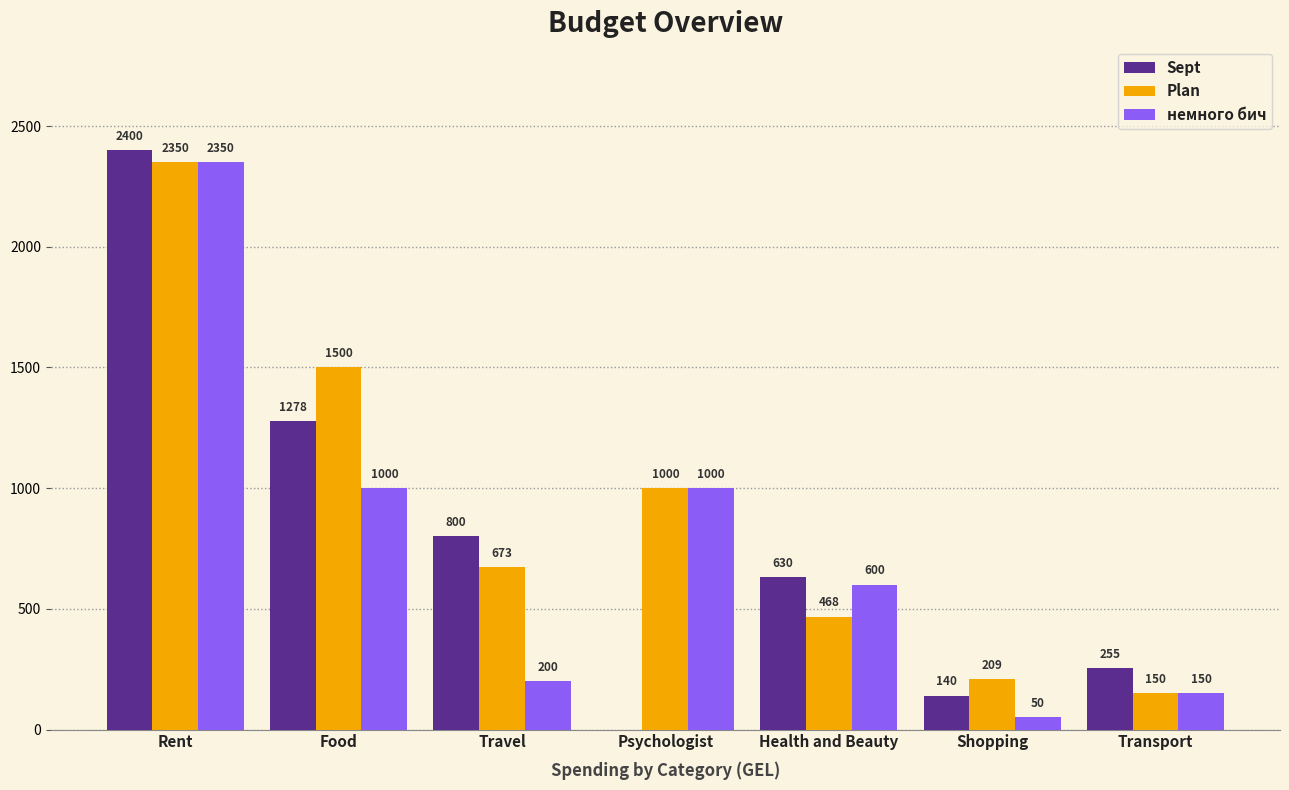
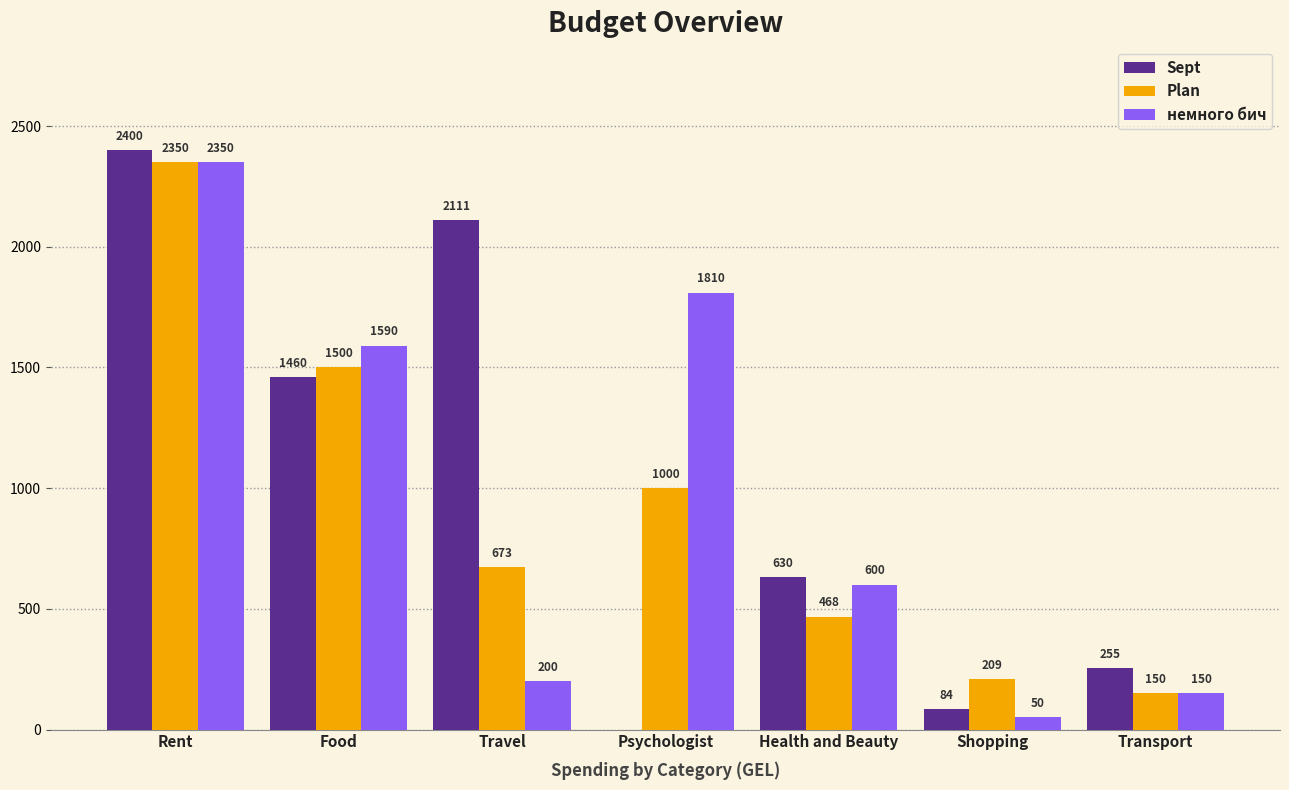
Sept, Food: 1278 -> 1460
немного бич, Food: 1000 -> 1590
Sept, Travel: 800 -> 2111
немного бич, Psychologist: 1000 -> 1810
Sept, Shopping: 140 -> 84
